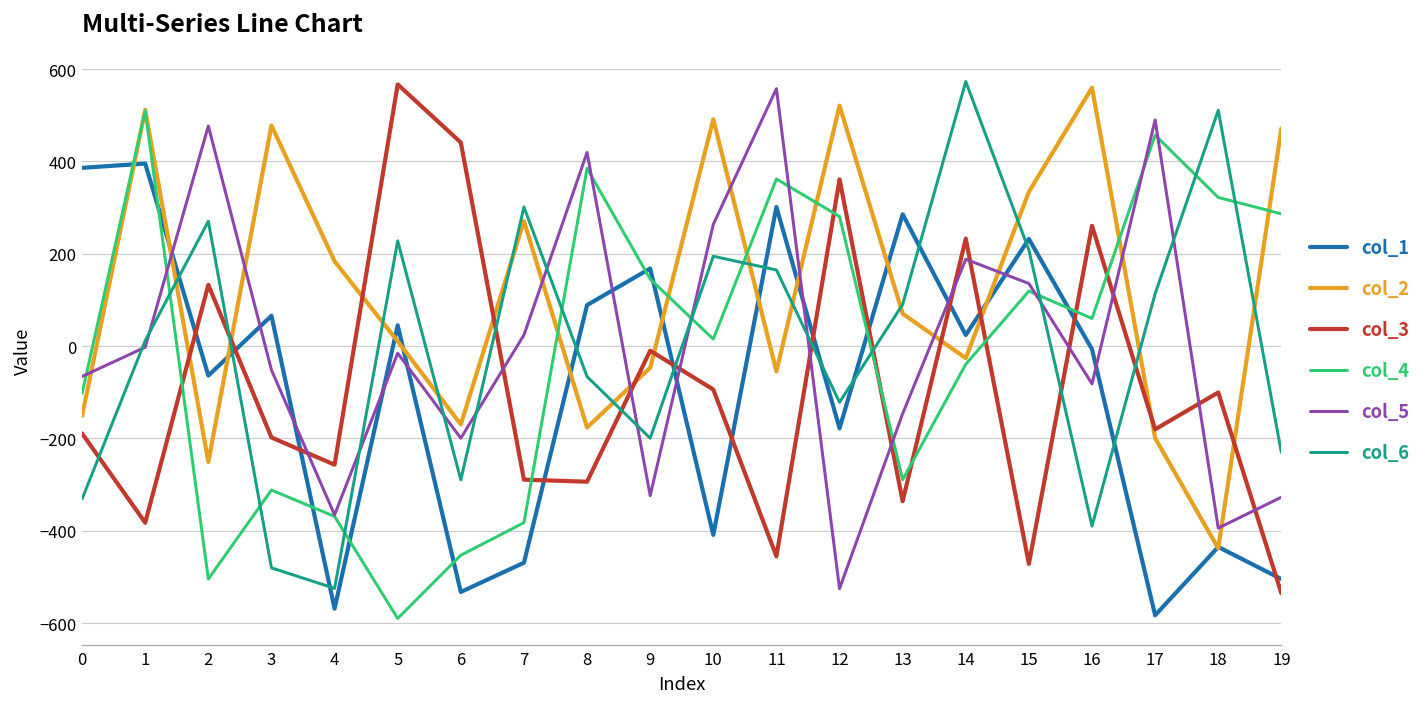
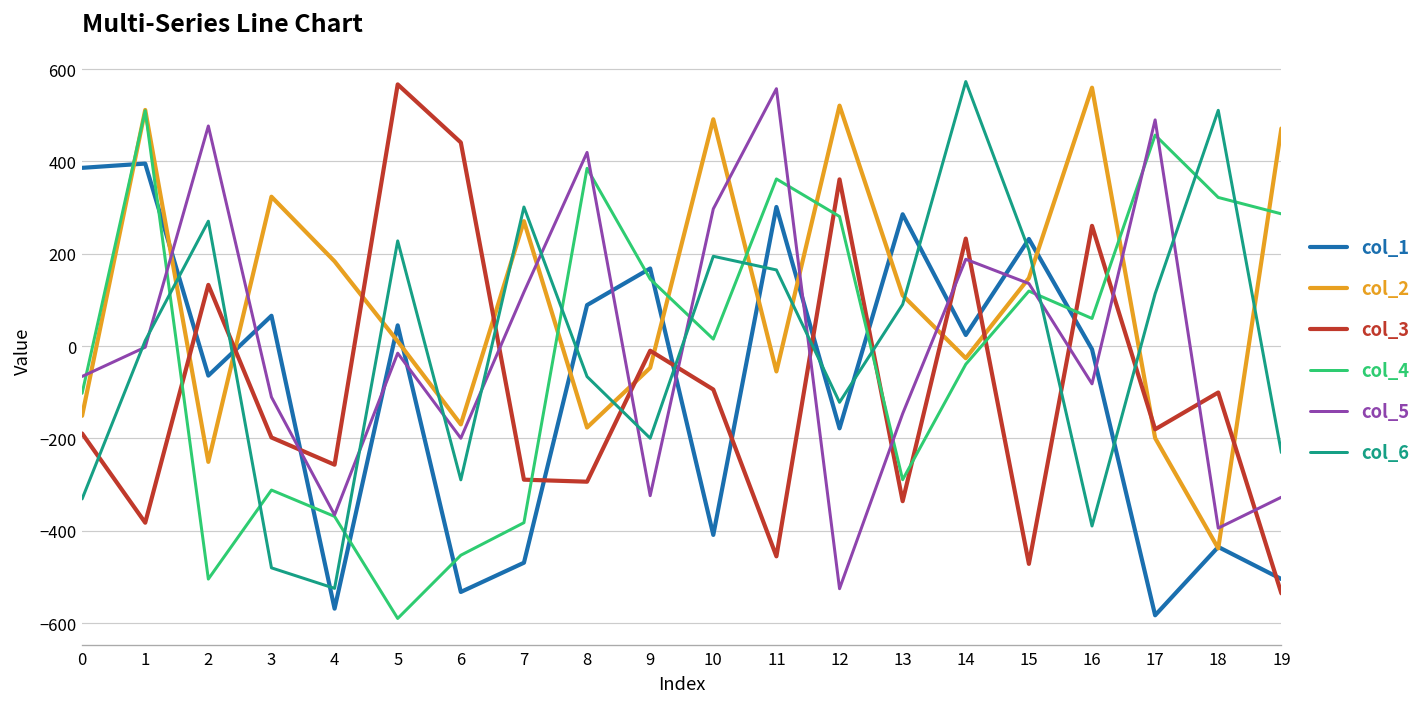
col_2, 3: 480 -> 320
col_5, 3: -50 -> -110
col_5, 7: 20 -> 120
col_5, 10: 260 -> 300
col_2, 13: 70 -> 110
col_2, 15: 330 -> 150
